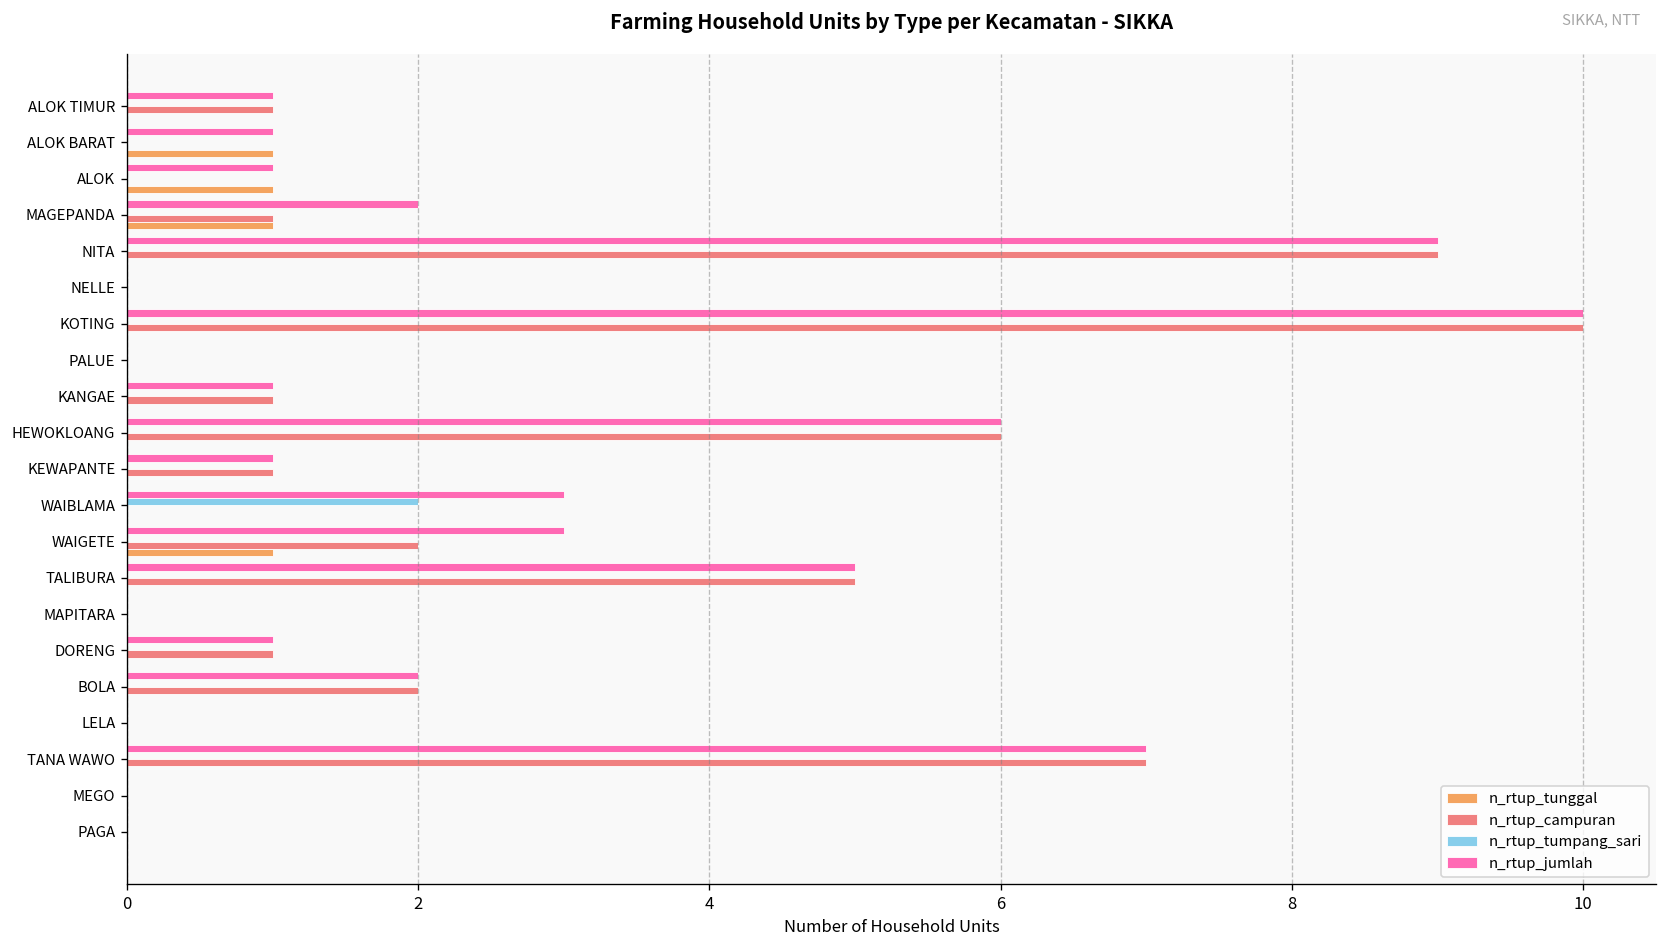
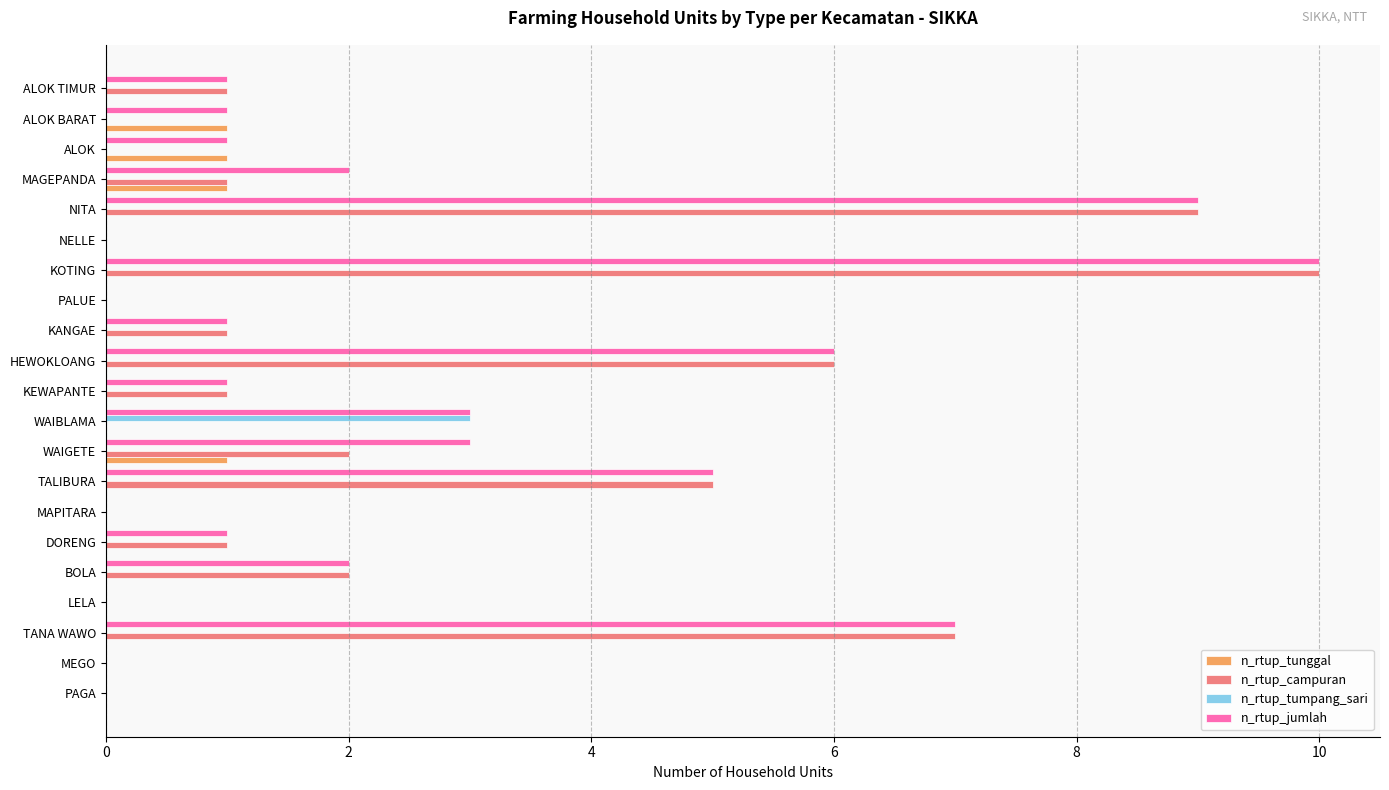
n_rtup_tumpang_sari, WAIBLAMA: 2 -> 3
